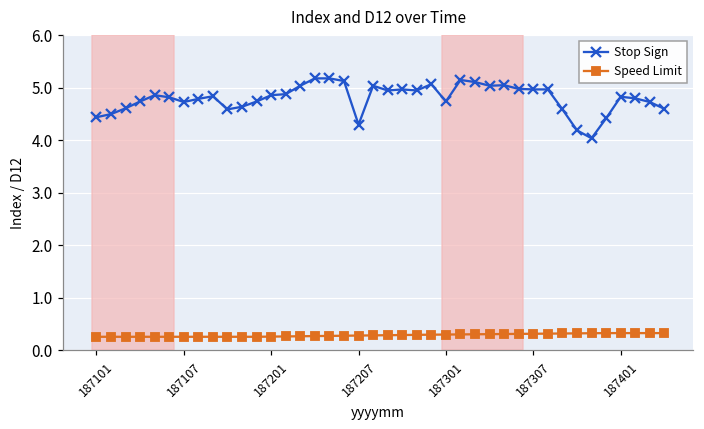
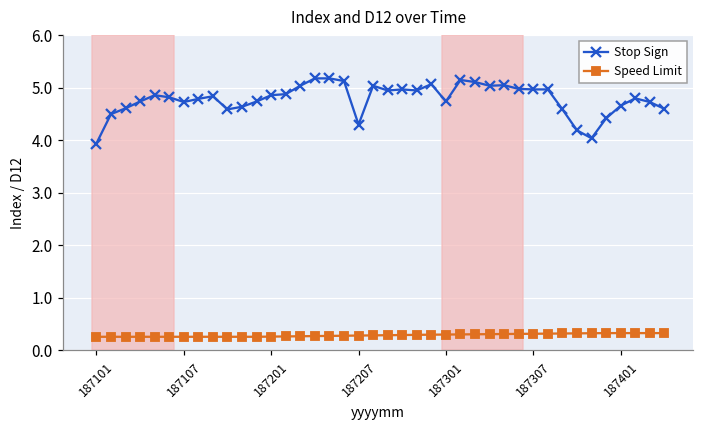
Stop Sign, 187101: 4.4 -> 3.9
Stop Sign, 187401: 4.8 -> 4.7
